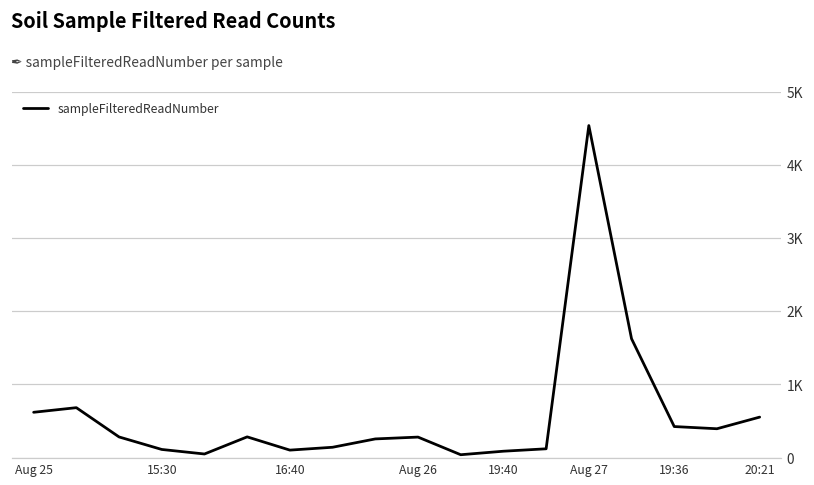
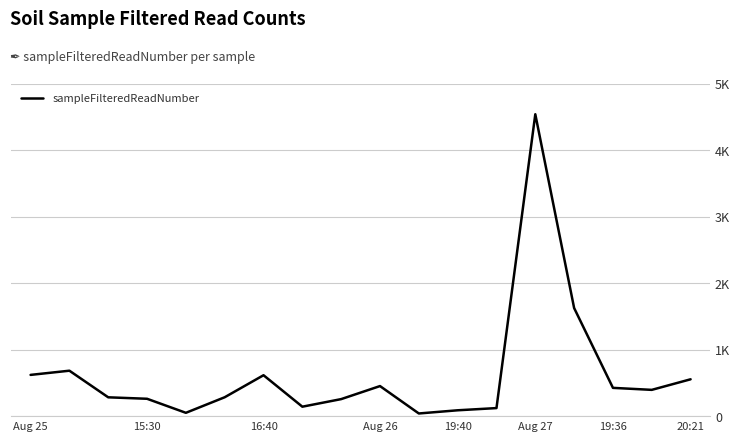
15:30: 100 -> 300
16:40: 100 -> 600
Aug 26: 300 -> 500
